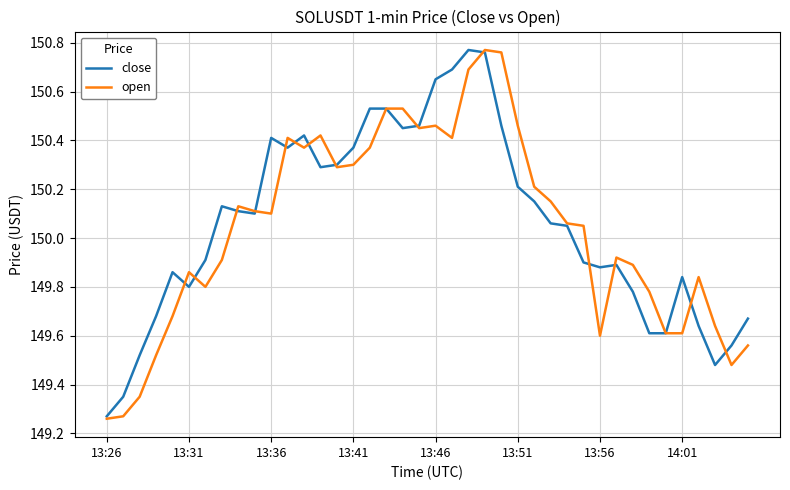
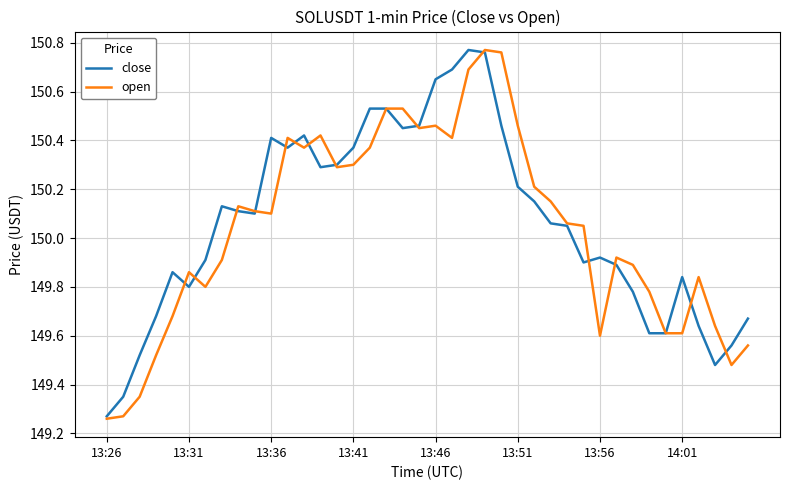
close, 13:56: 149.88 -> 149.92
